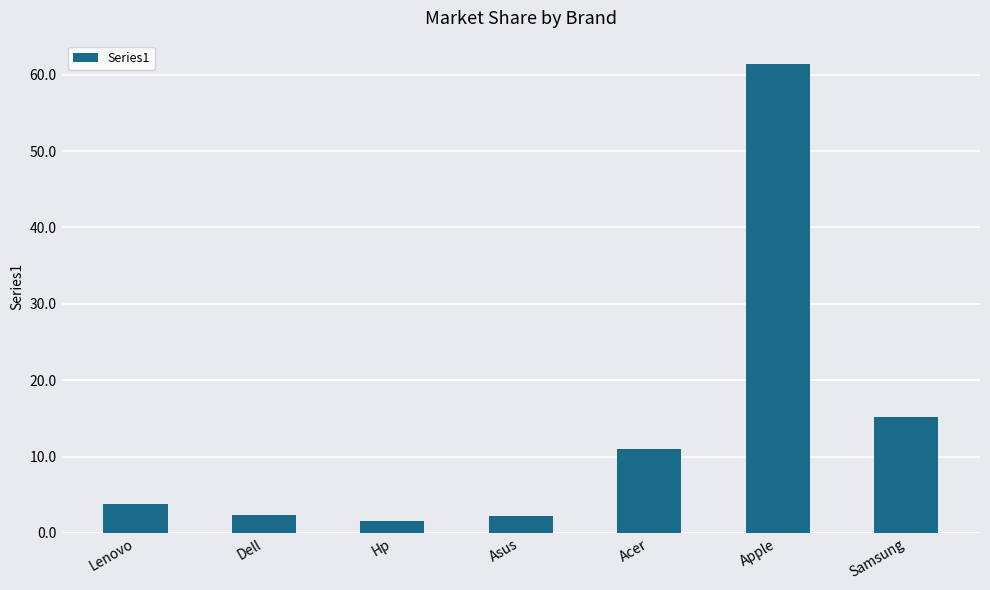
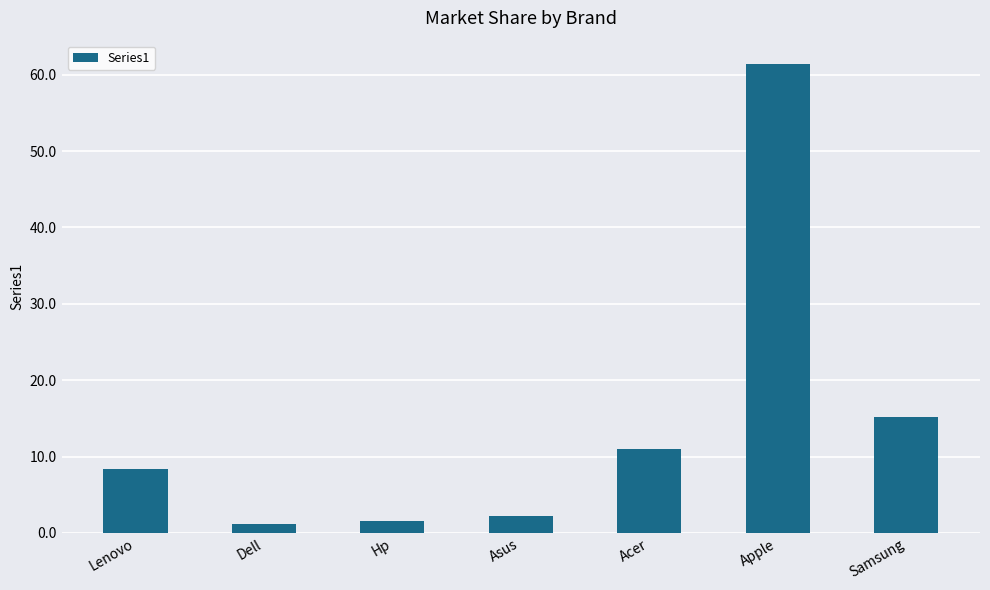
Lenovo: 4 -> 8
Dell: 2 -> 1
